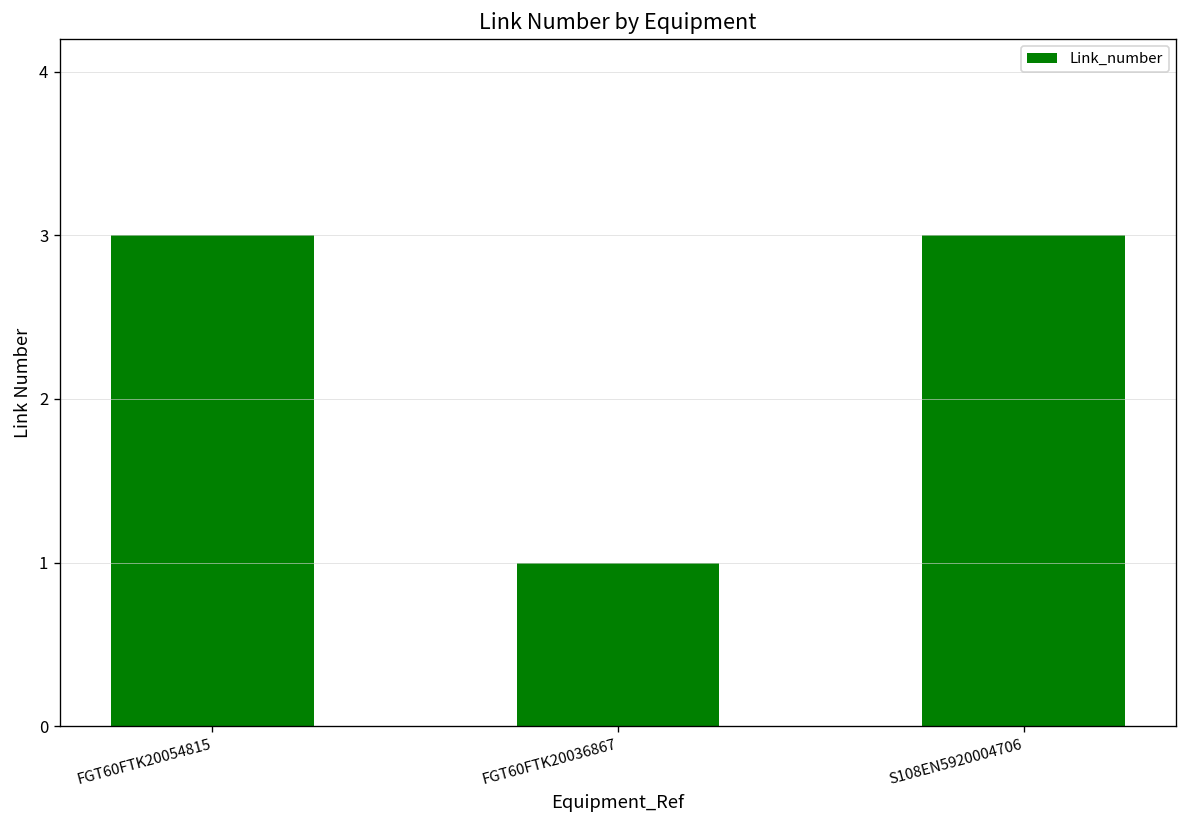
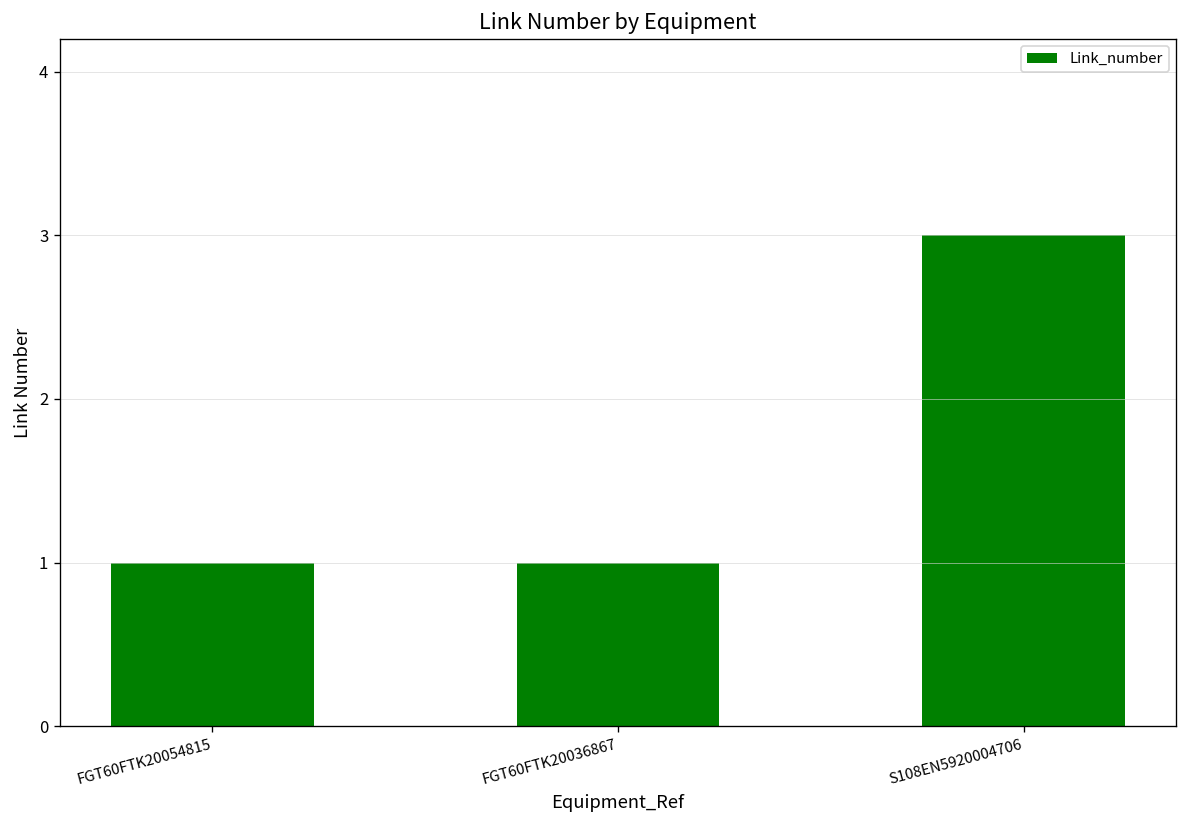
FGT60FTK20054815: 3 -> 1
